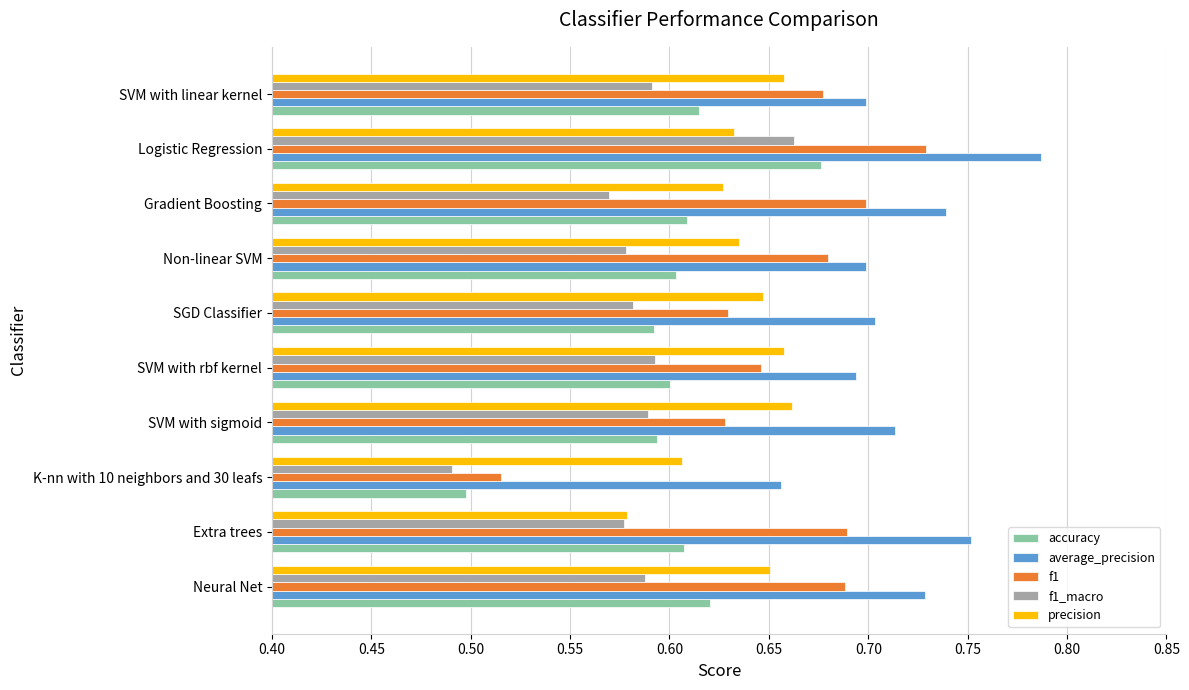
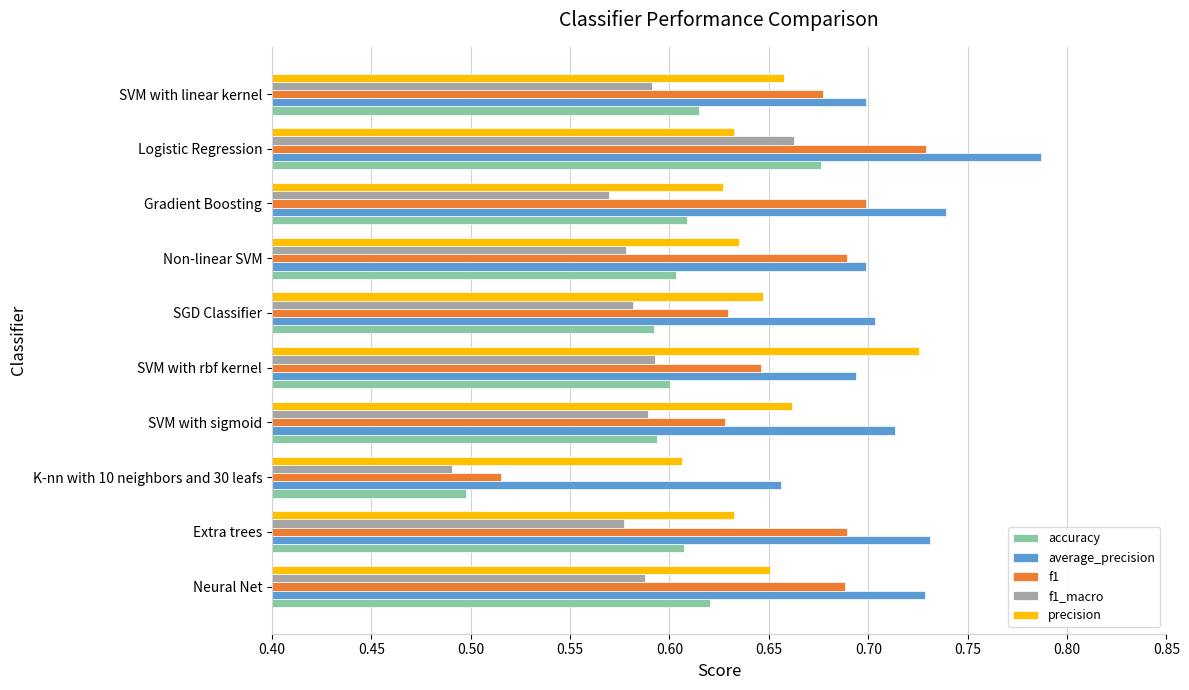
f1, Non-linear SVM: 0.680 -> 0.689
precision, SVM with rbf kernel: 0.658 -> 0.725
precision, Extra trees: 0.579 -> 0.632
average_precision, Extra trees: 0.752 -> 0.731
